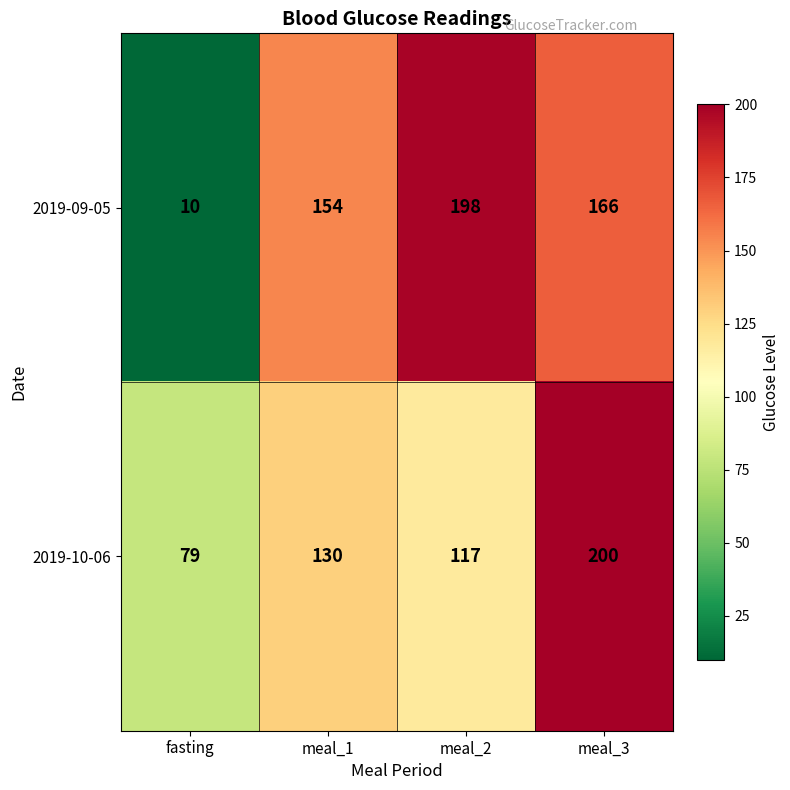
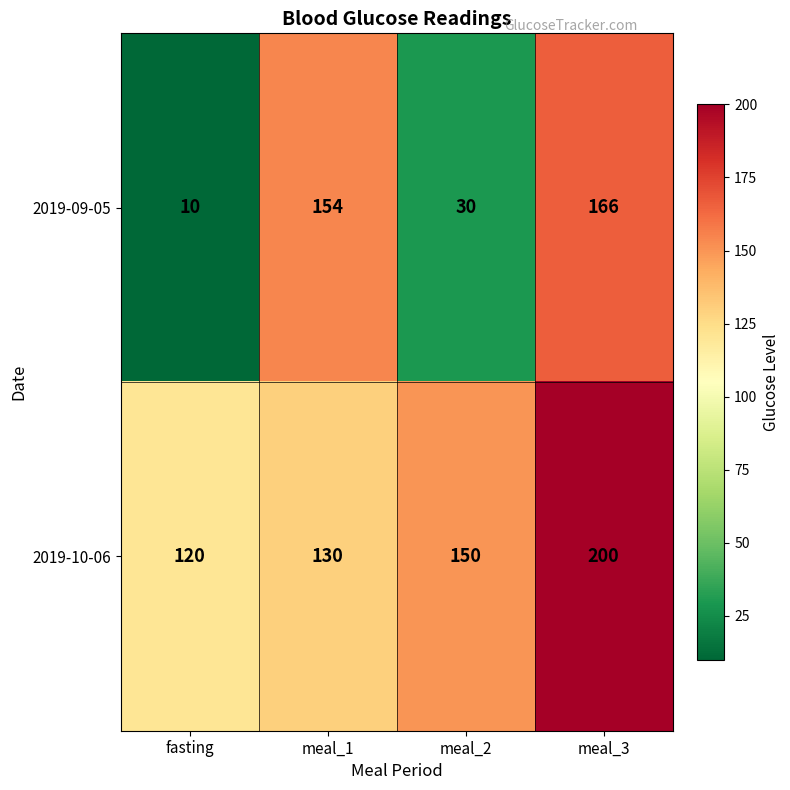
2019-09-05, meal_2: 198 -> 30
2019-10-06, fasting: 79 -> 120
2019-10-06, meal_2: 117 -> 150
